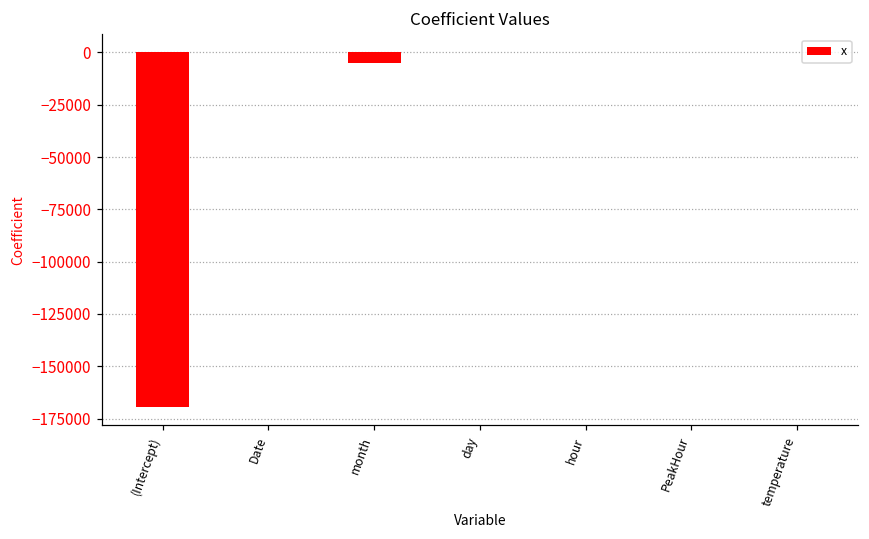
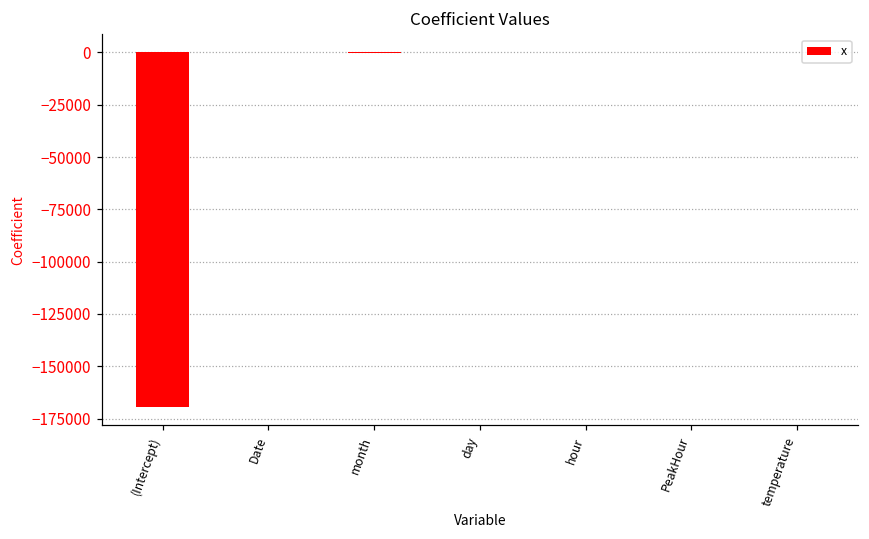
month: -5000 -> 0
